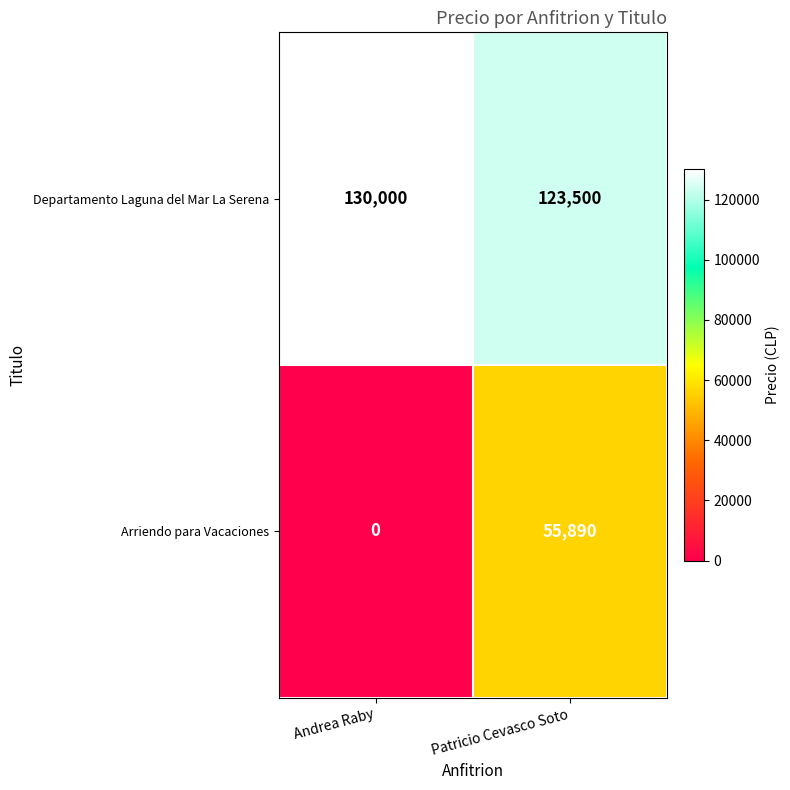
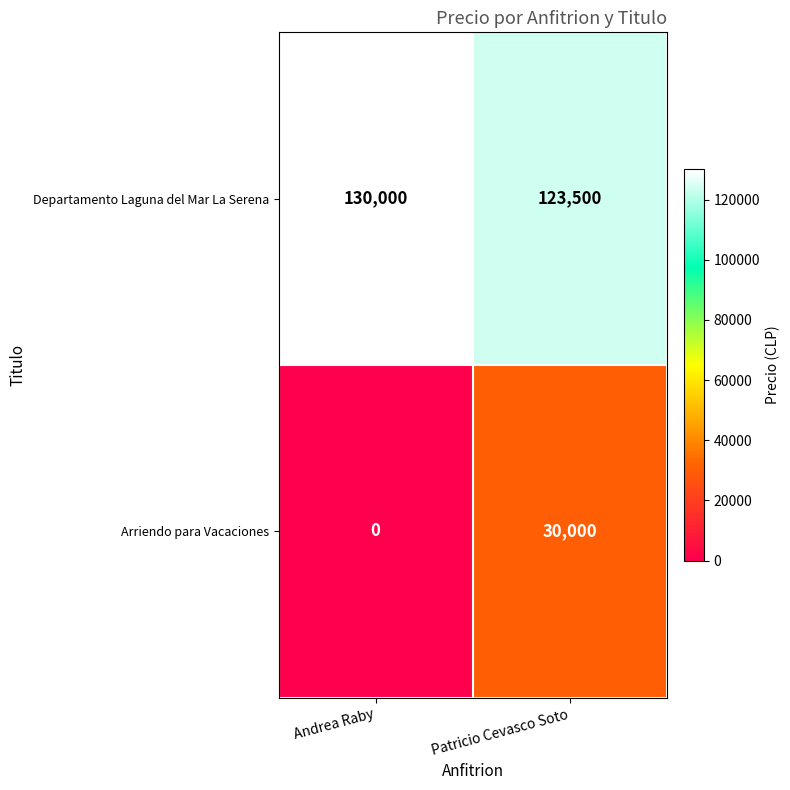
Arriendo para Vacaciones, Patricio Cevasco Soto: 55,890 -> 30,000
